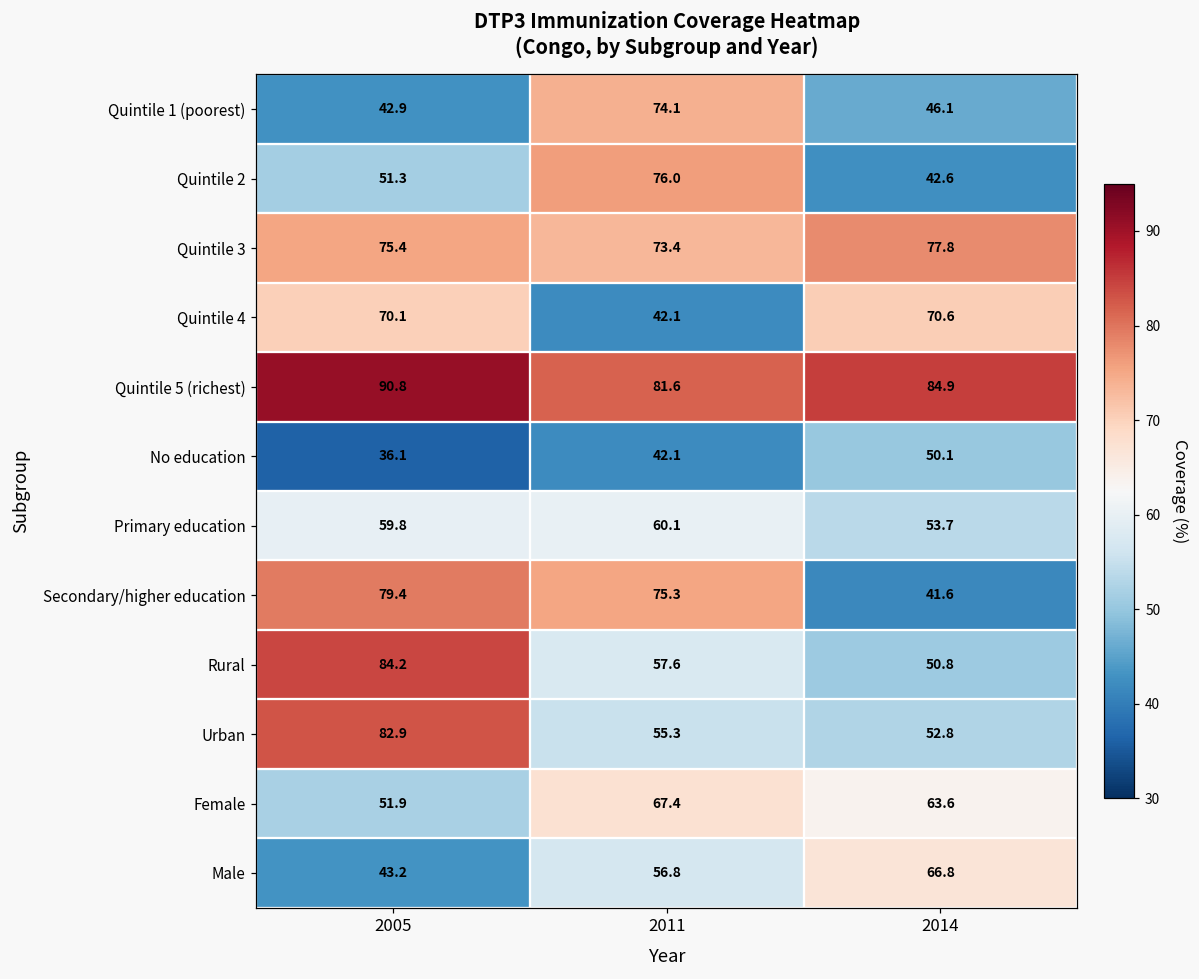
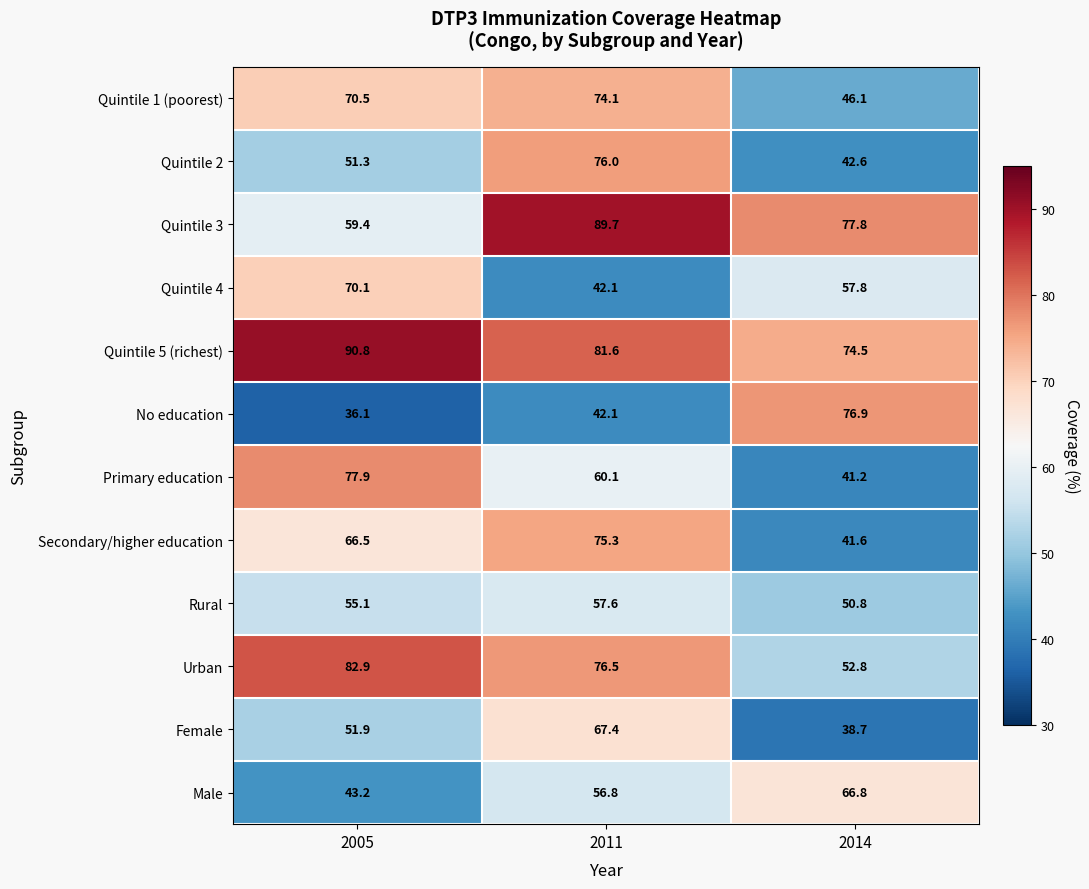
Quintile 1 (poorest), 2005: 42.9 -> 70.5
Quintile 3, 2005: 75.4 -> 59.4
Quintile 3, 2011: 73.4 -> 89.7
Quintile 4, 2014: 70.6 -> 57.8
Quintile 5 (richest), 2014: 84.9 -> 74.5
No education, 2014: 50.1 -> 76.9
Primary education, 2005: 59.8 -> 77.9
Primary education, 2014: 53.7 -> 41.2
Secondary/higher education, 2005: 79.4 -> 66.5
Rural, 2005: 84.2 -> 55.1
Urban, 2011: 55.3 -> 76.5
Female, 2014: 63.6 -> 38.7
